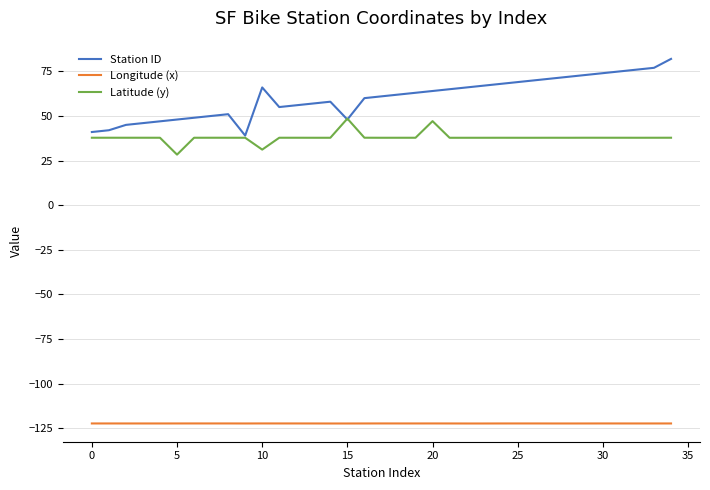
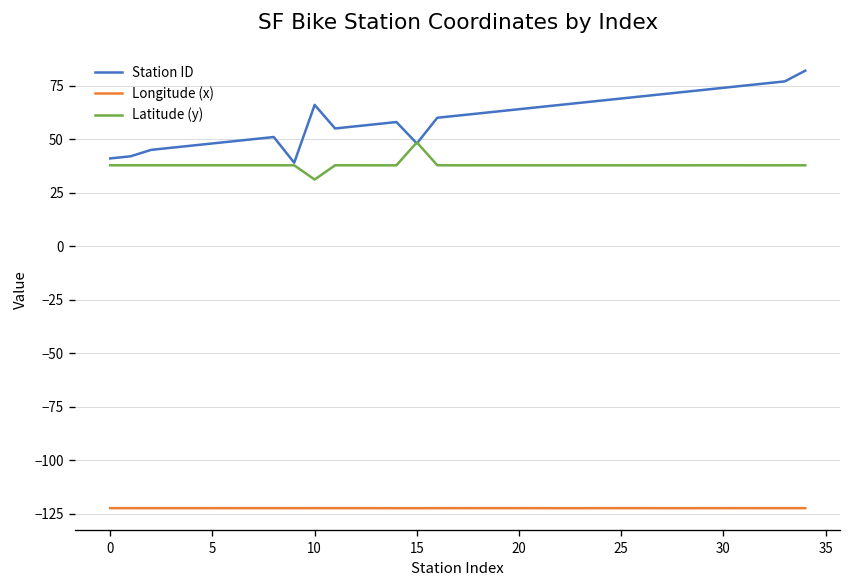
Latitude (y), 5: 28 -> 38
Latitude (y), 20: 47 -> 38
